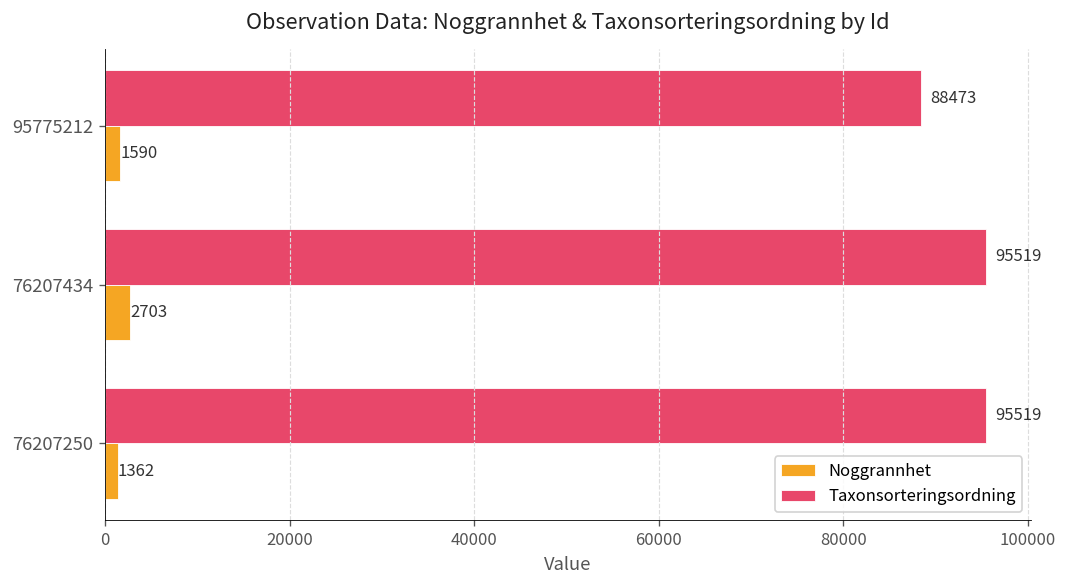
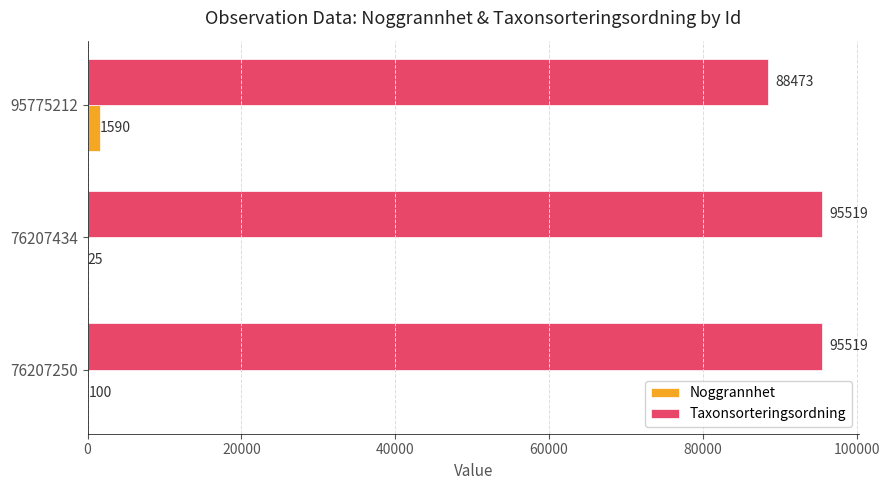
Noggrannhet, 76207434: 2703 -> 25
Noggrannhet, 76207250: 1362 -> 100
